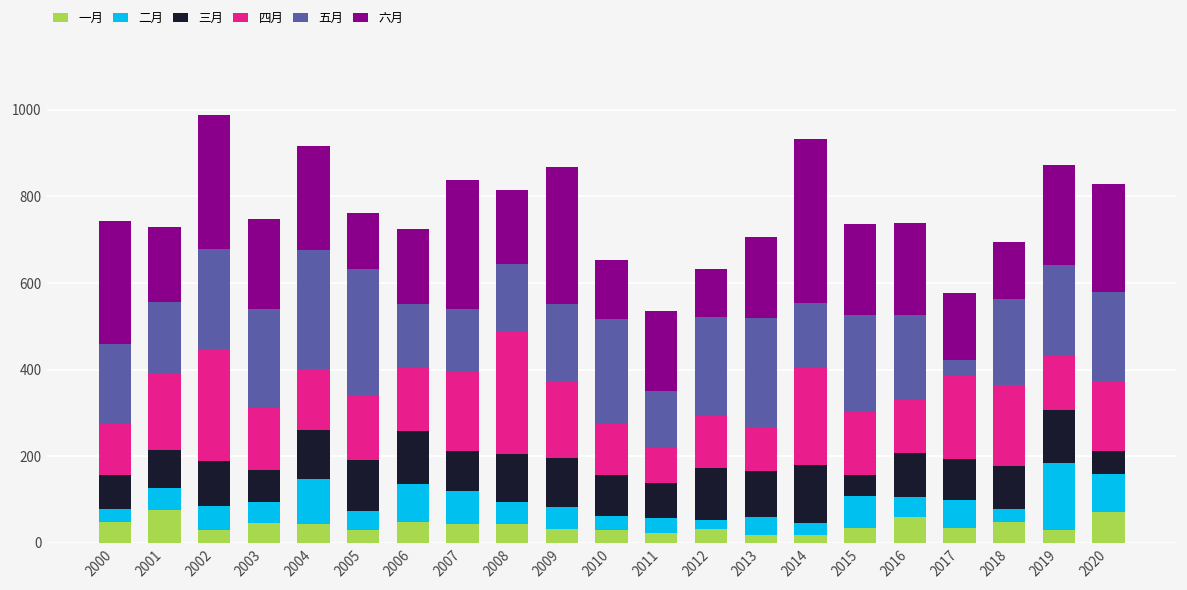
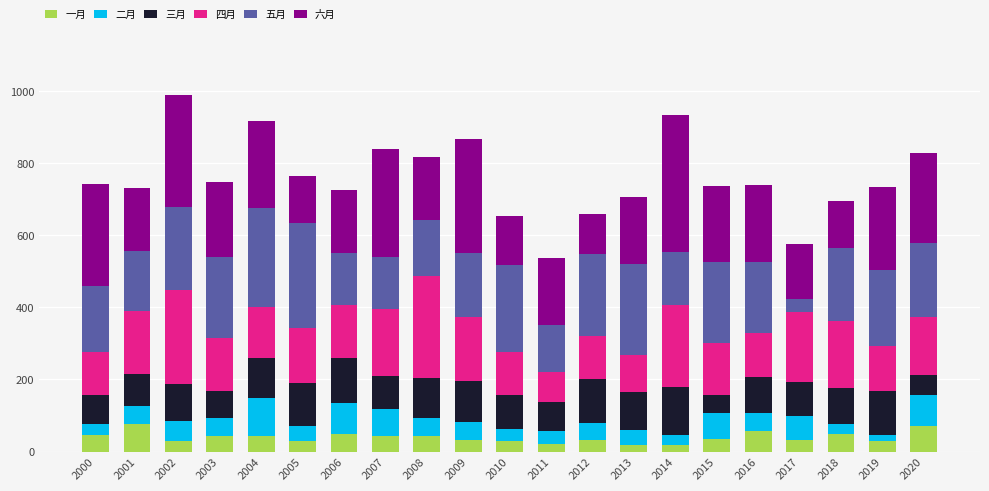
二月, 2012: 20 -> 50
二月, 2019: 150 -> 20
